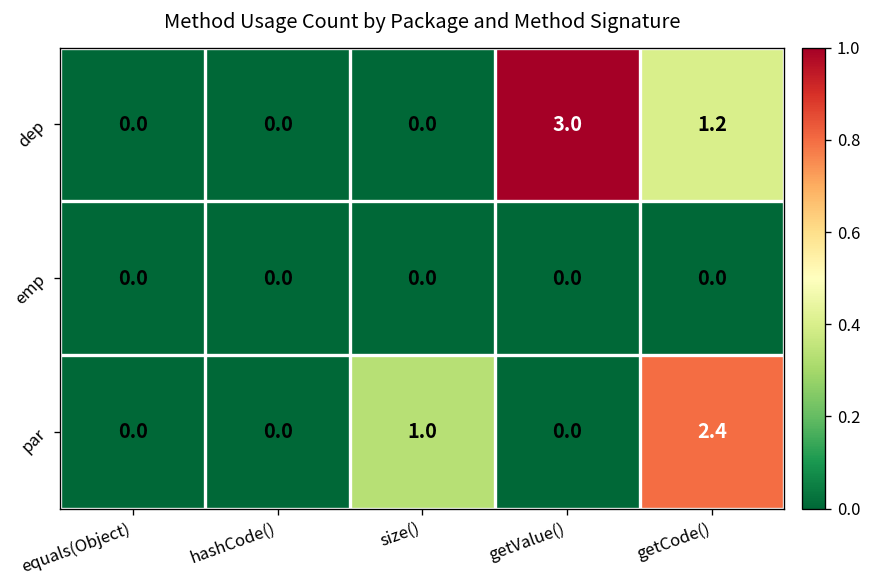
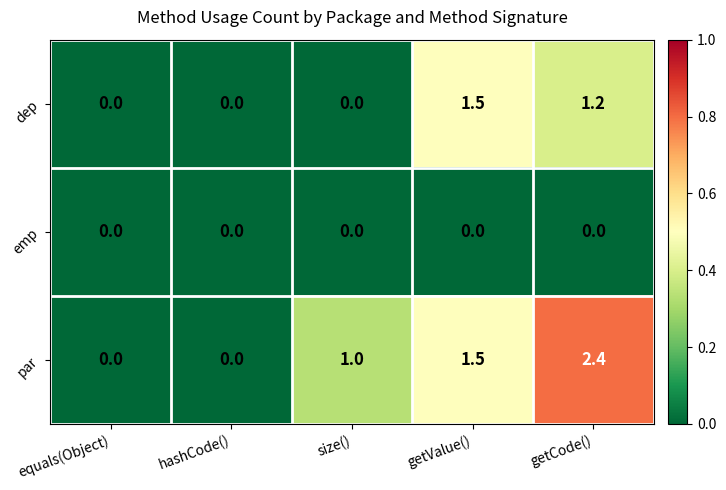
dep, getValue(): 3.0 -> 1.5
par, getValue(): 0.0 -> 1.5
